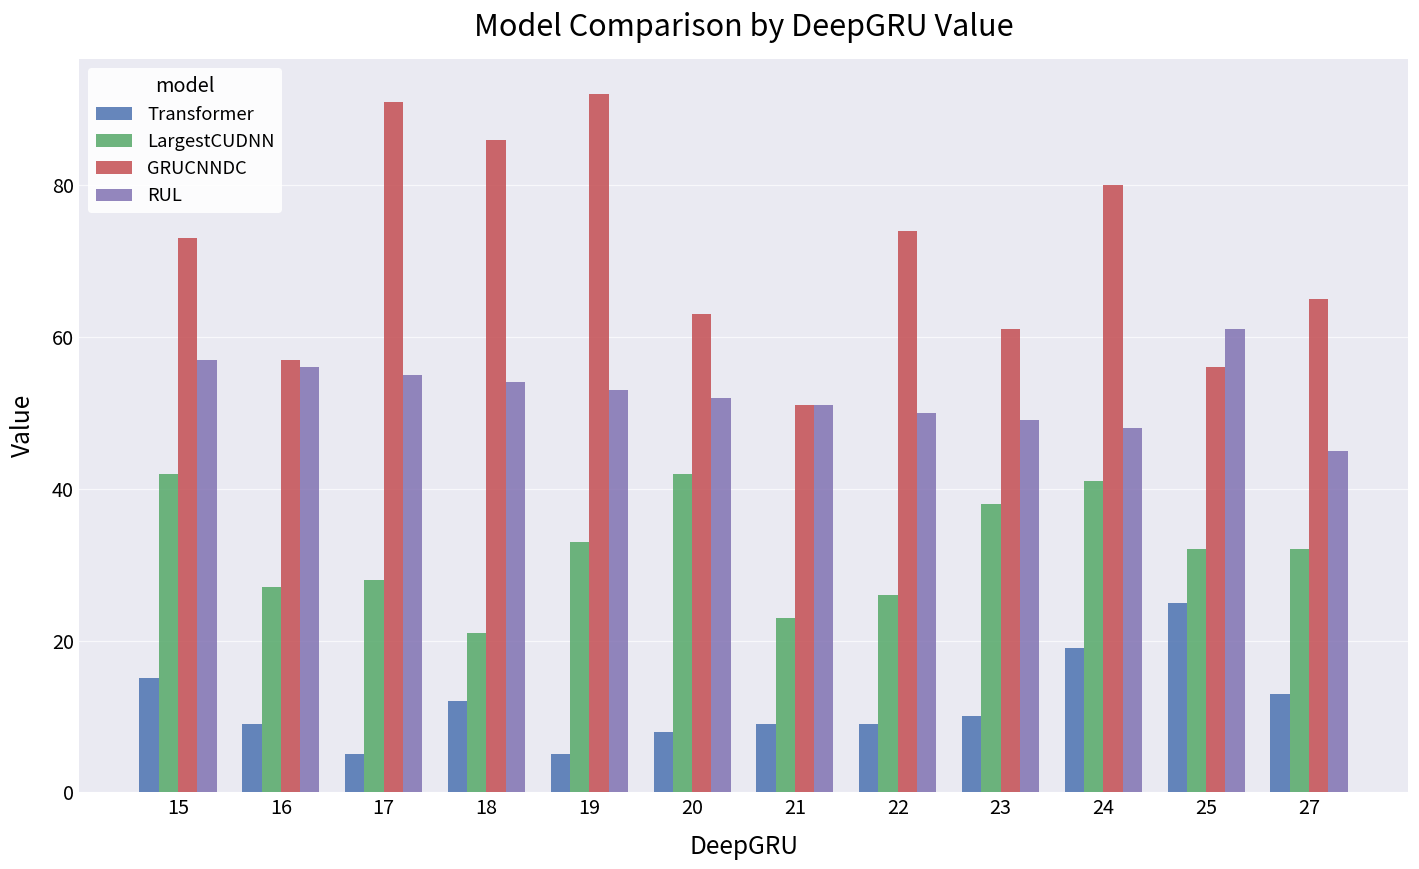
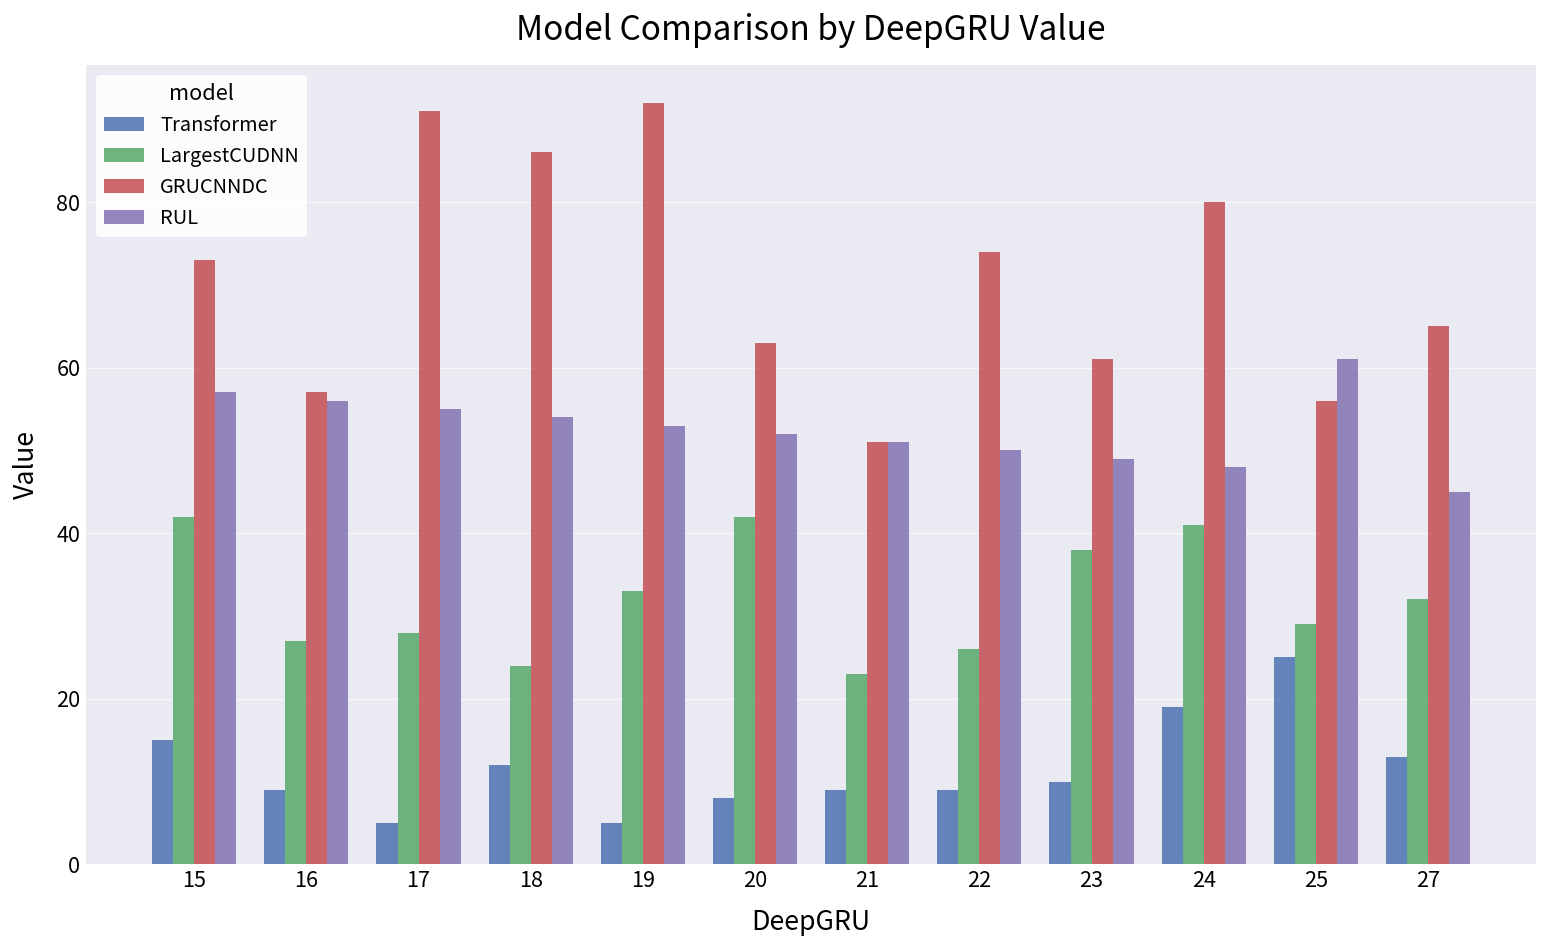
LargestCUDNN, 18: 21 -> 24
LargestCUDNN, 25: 32 -> 29
